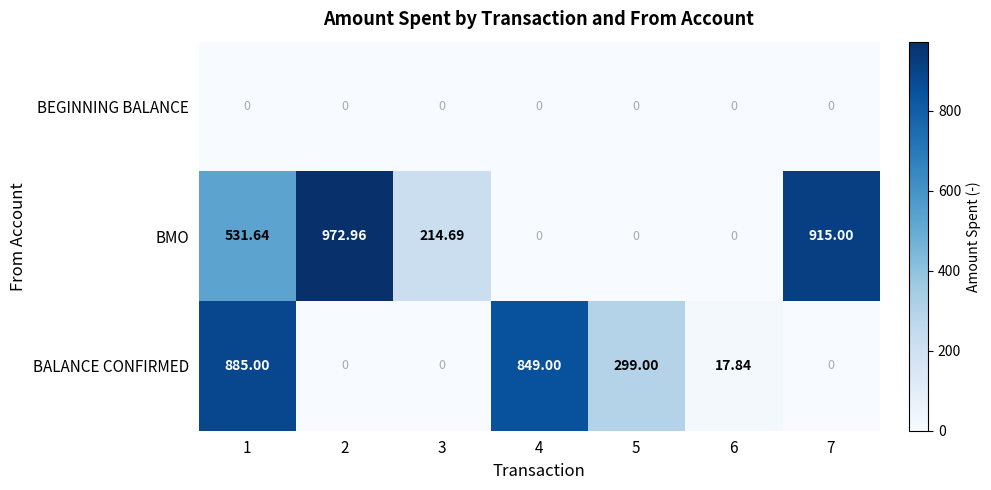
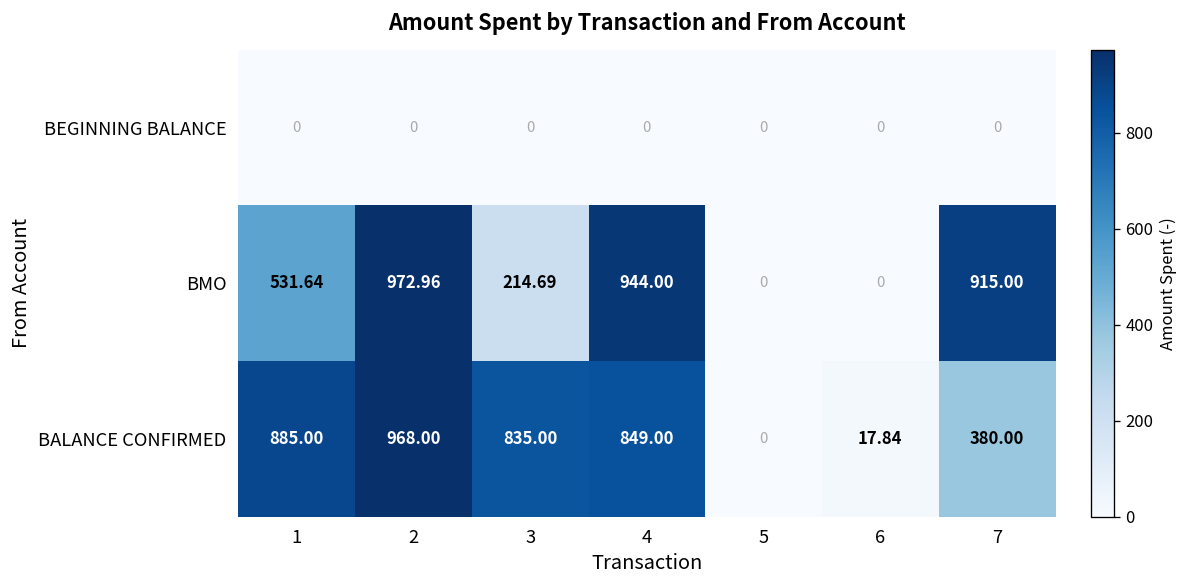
BMO, 4: 0 -> 944.00
BALANCE CONFIRMED, 2: 0 -> 968.00
BALANCE CONFIRMED, 3: 0 -> 835.00
BALANCE CONFIRMED, 5: 299.00 -> 0
BALANCE CONFIRMED, 7: 0 -> 380.00
